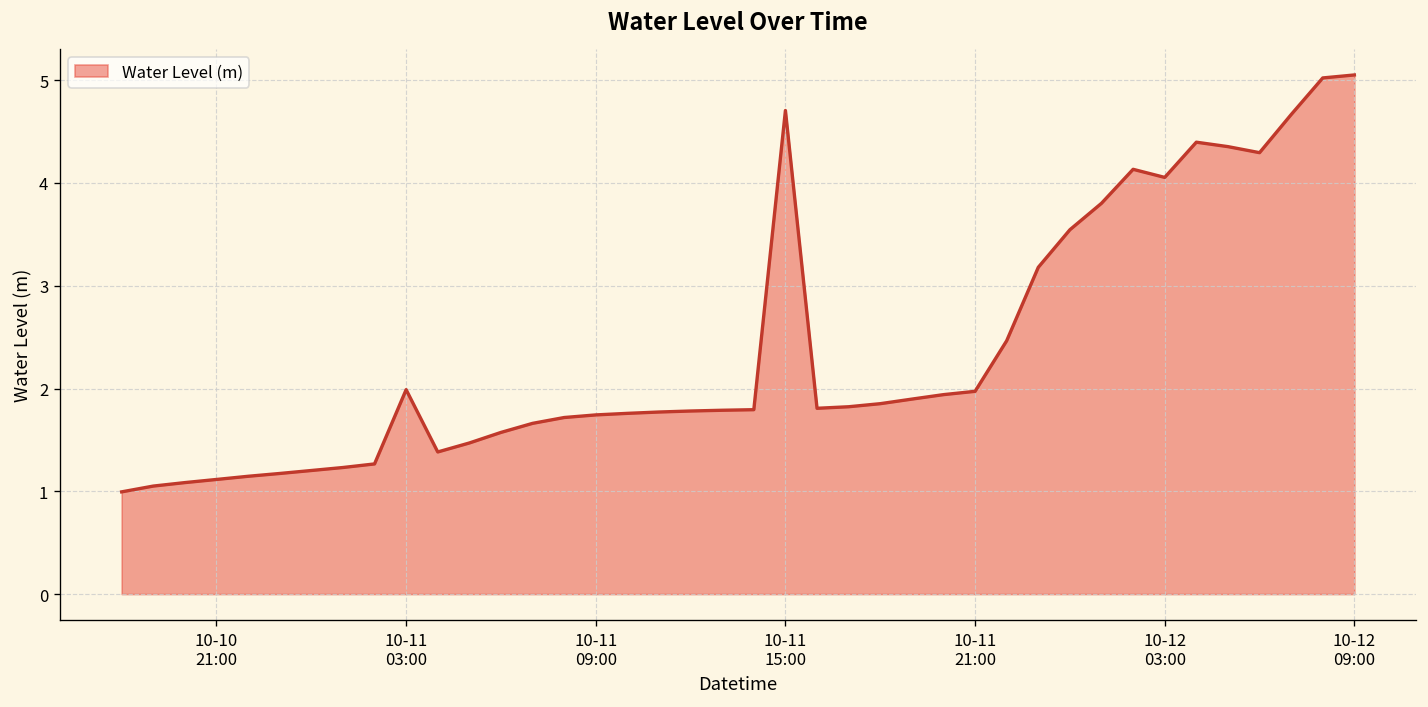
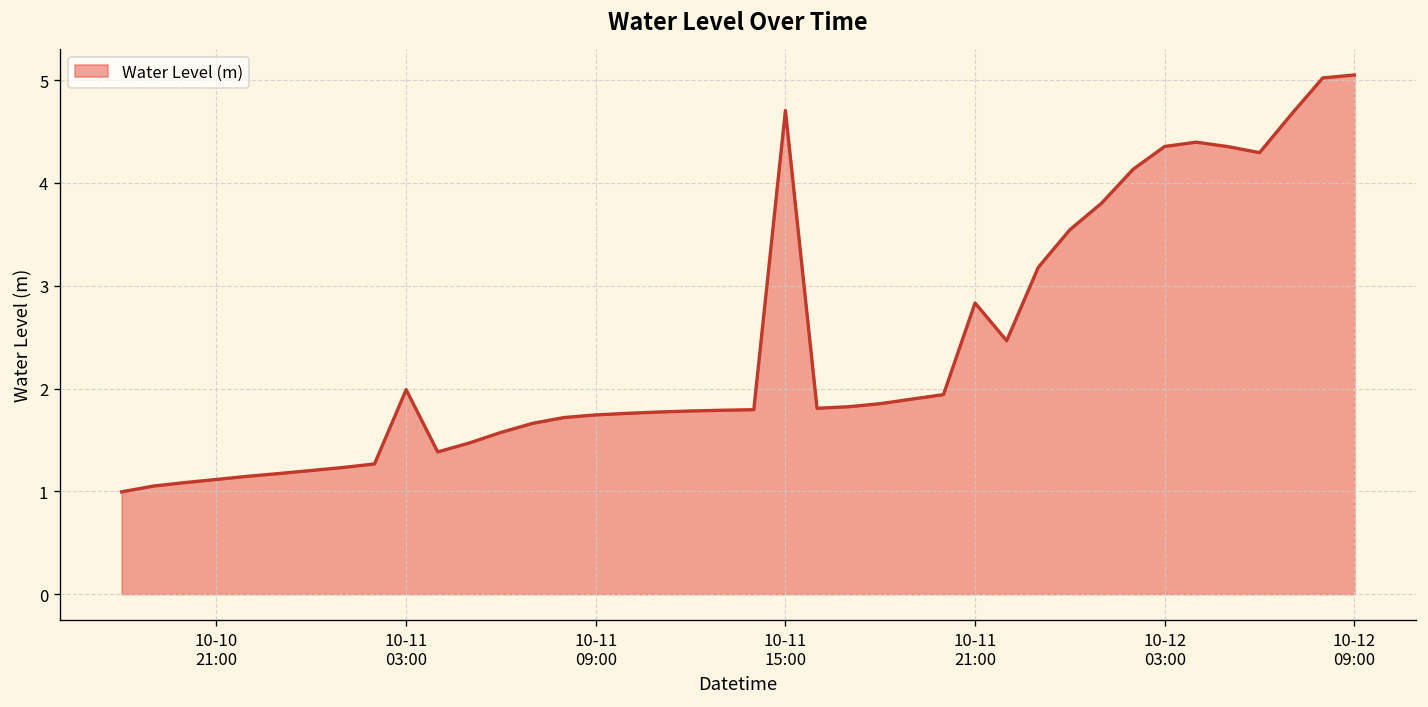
10-11 21:00: 2.0 -> 2.8
10-12 03:00: 4.1 -> 4.4
